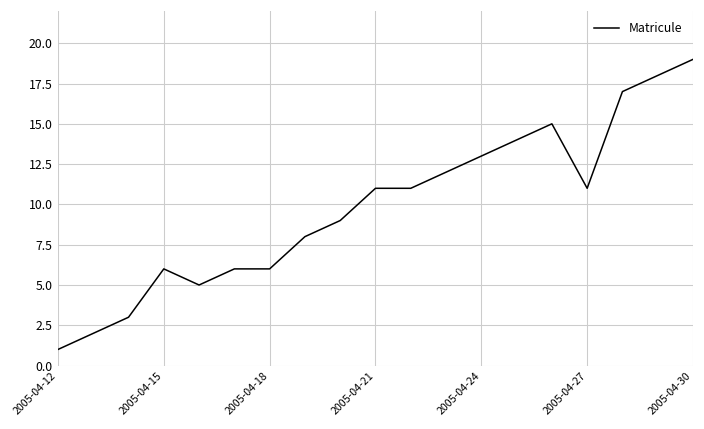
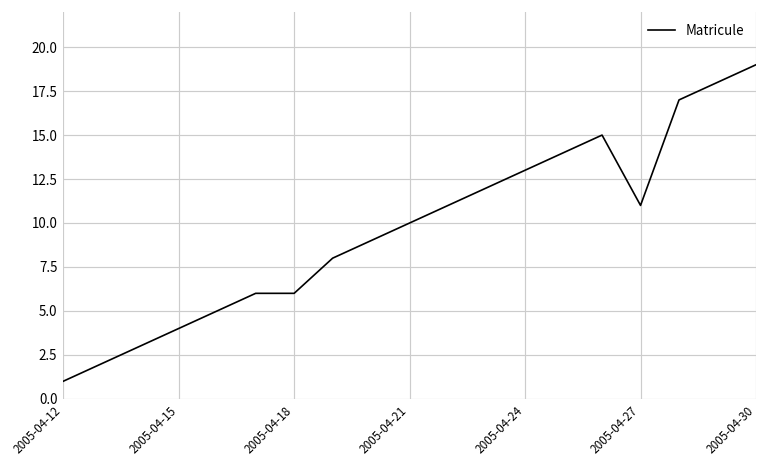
2005-04-15: 6 -> 4
2005-04-21: 11 -> 10
